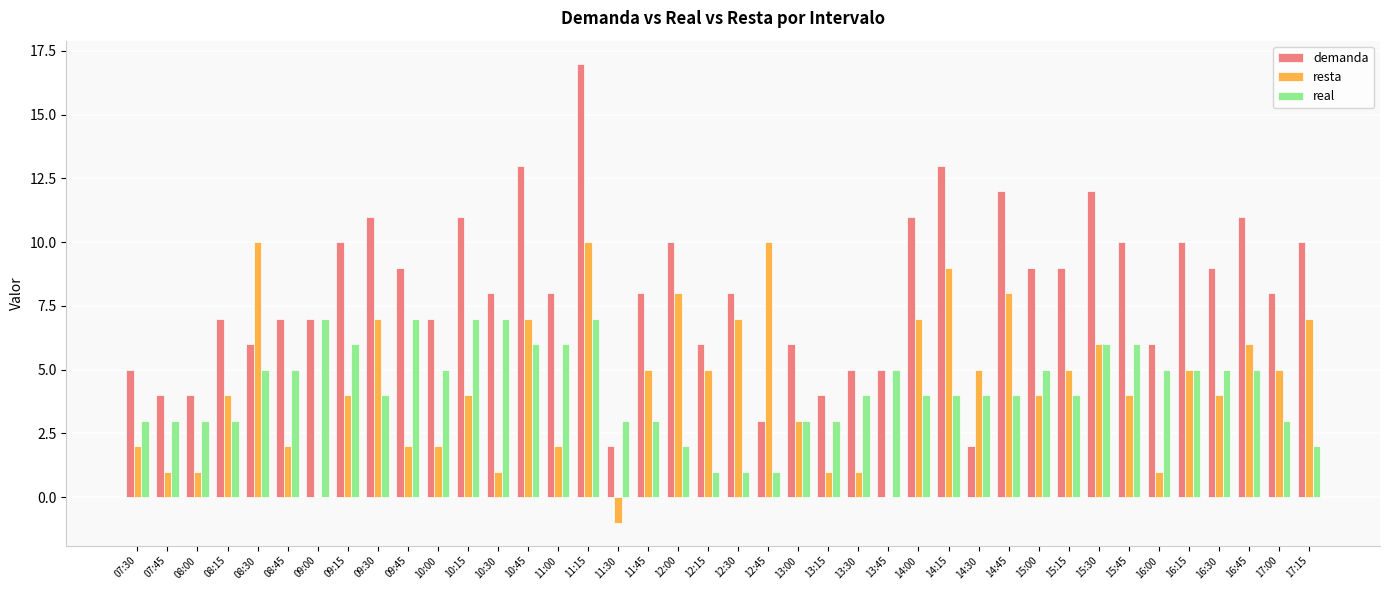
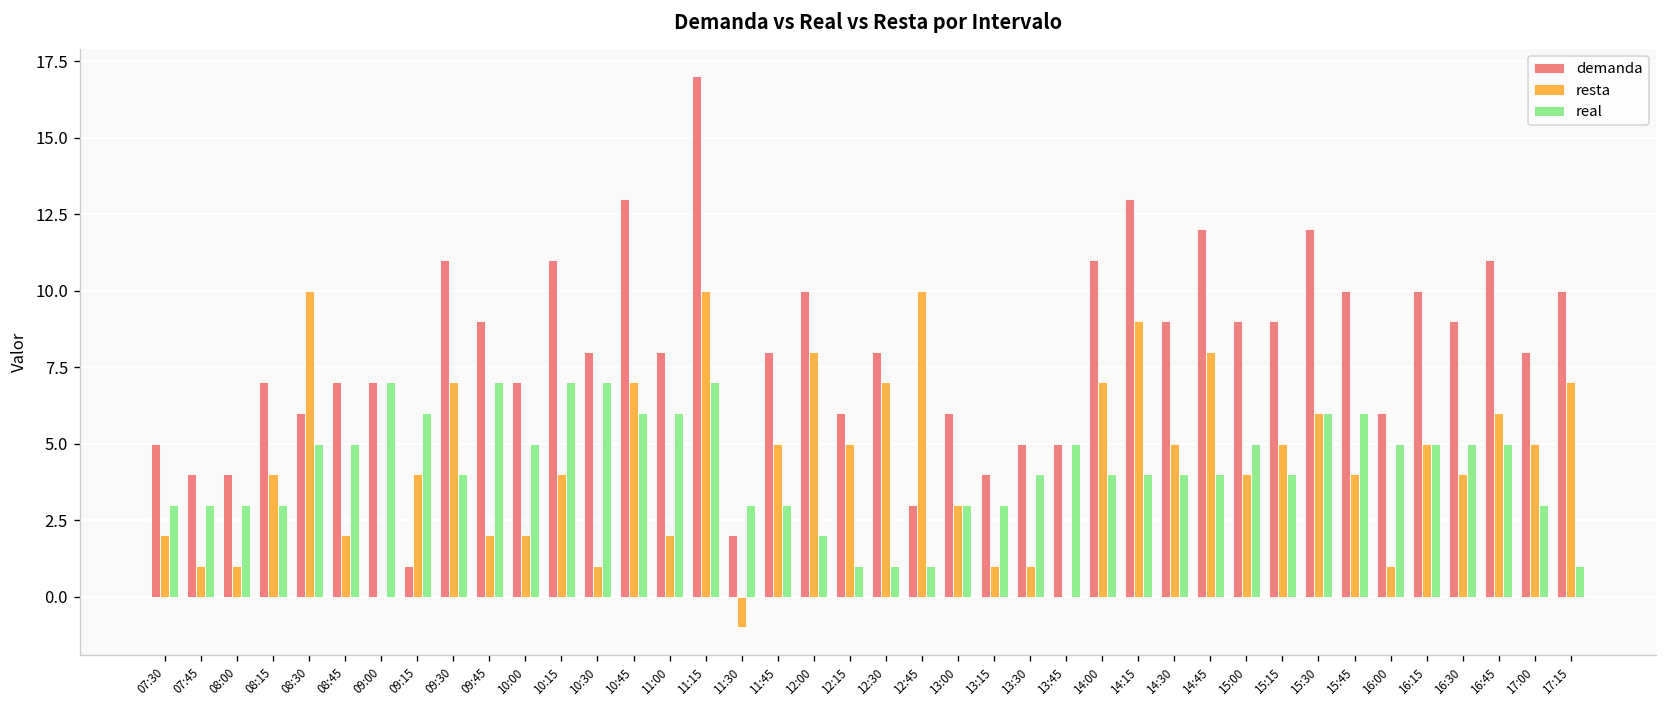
demanda, 09:15: 10 -> 1
demanda, 14:30: 2 -> 9
real, 17:15: 2 -> 1
